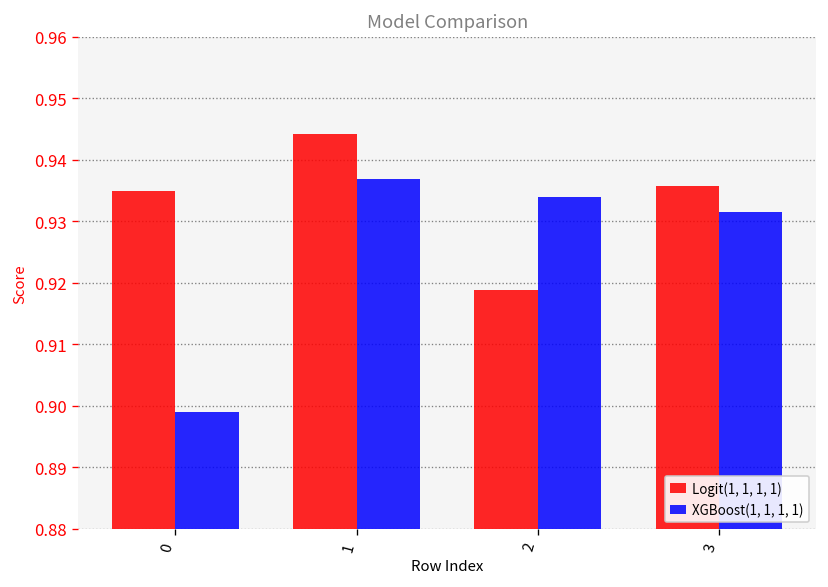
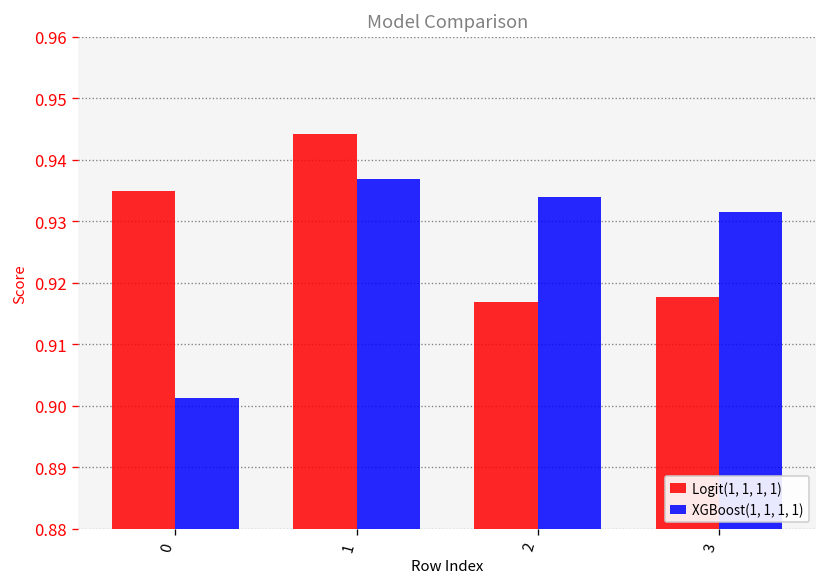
XGBoost(1, 1, 1, 1), 0: 0.899 -> 0.901
Logit(1, 1, 1, 1), 2: 0.919 -> 0.917
Logit(1, 1, 1, 1), 3: 0.936 -> 0.918
